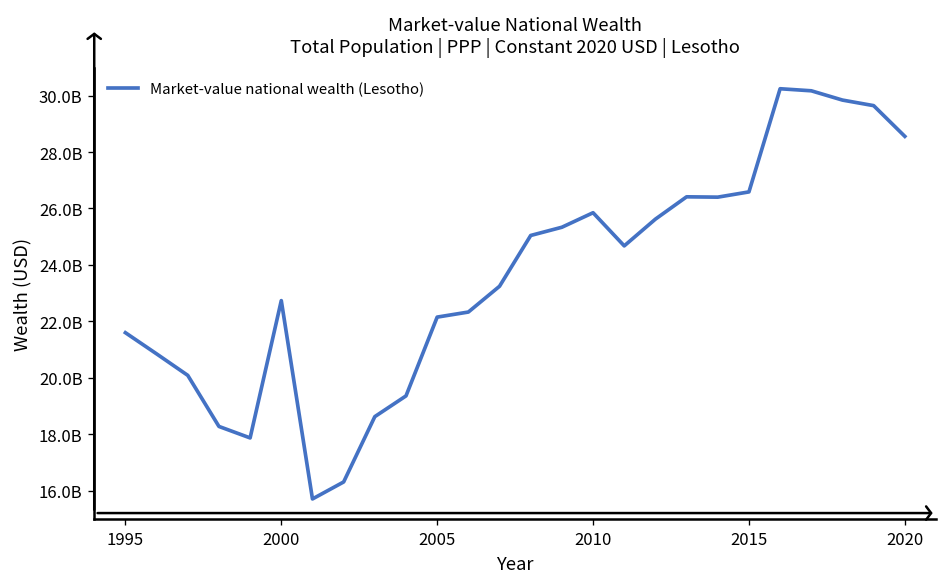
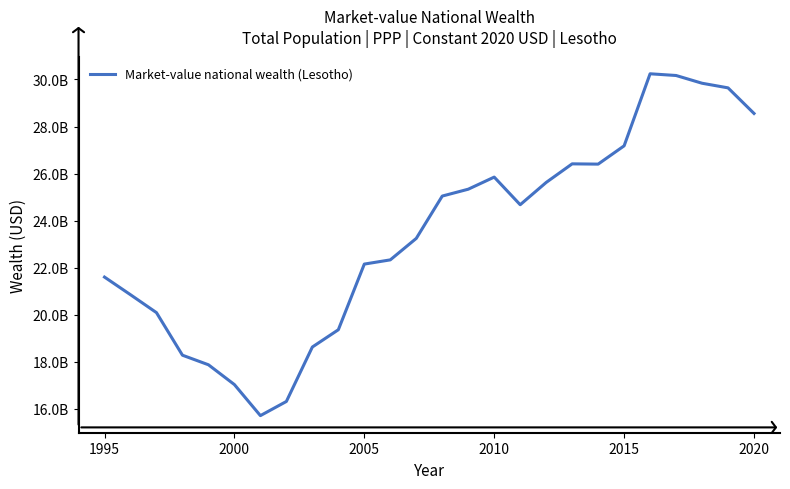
2000: 22700000000 -> 17000000000
2015: 26600000000 -> 27200000000
